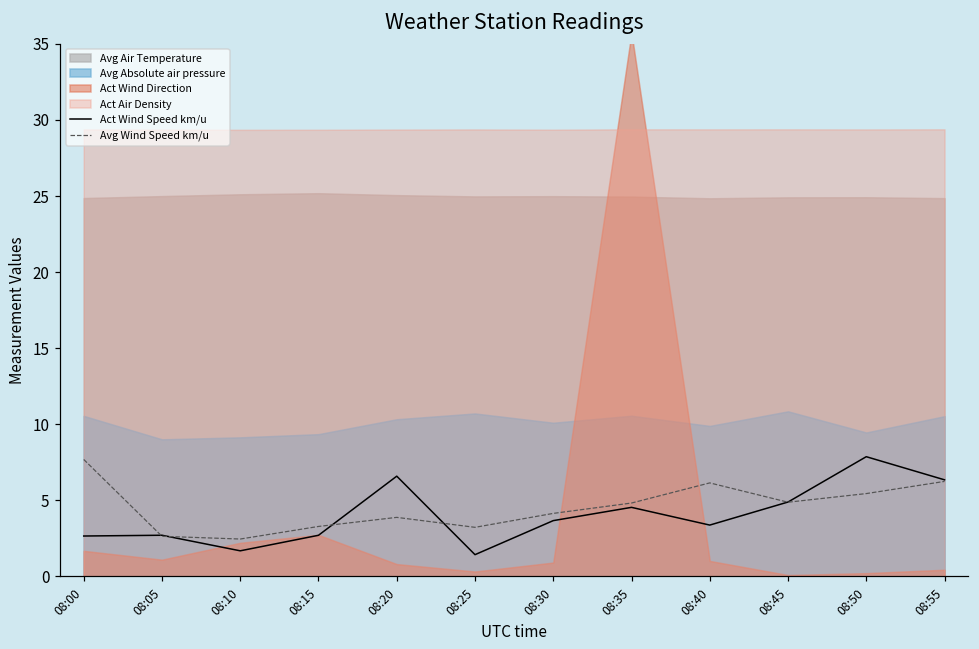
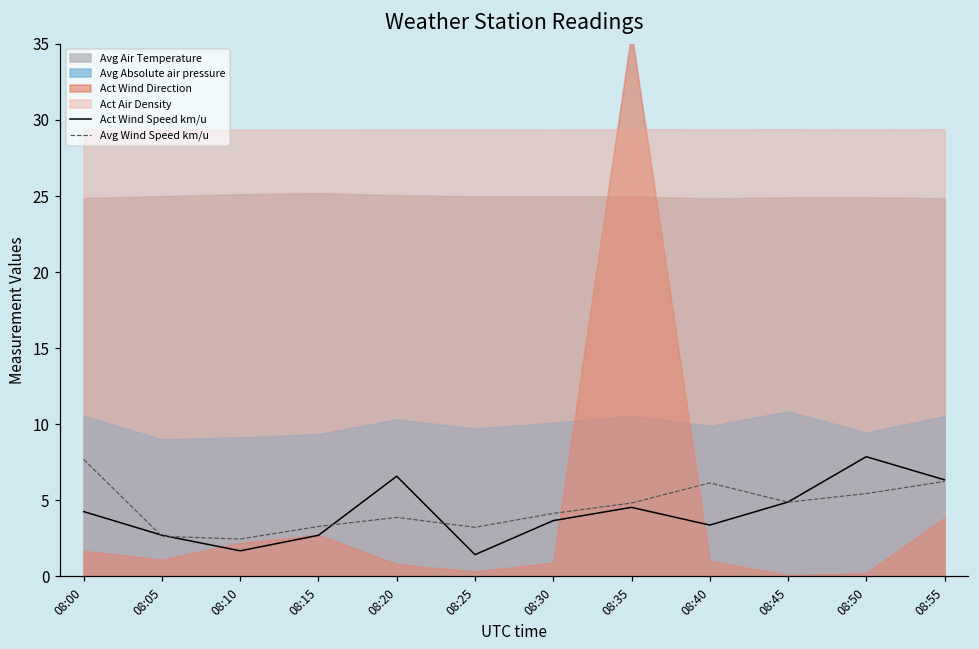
Act Wind Speed km/u, 08:00: 2.7 -> 4.3
Avg Absolute air pressure, 08:25: 10.7 -> 9.7
Act Wind Direction, 08:55: 0.4 -> 3.9
